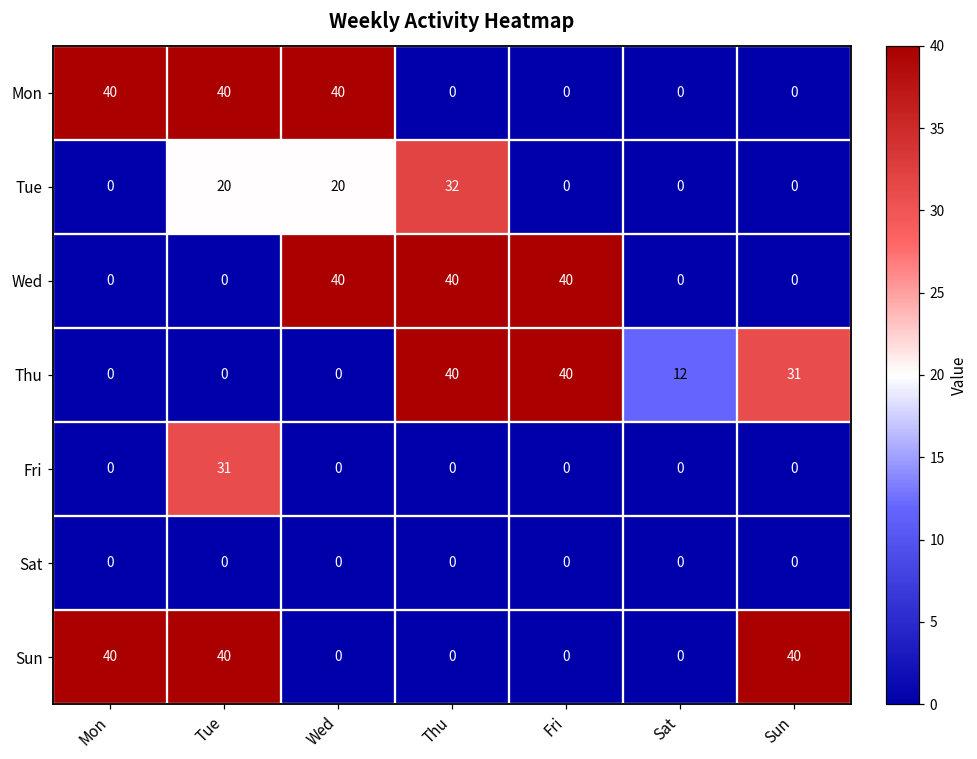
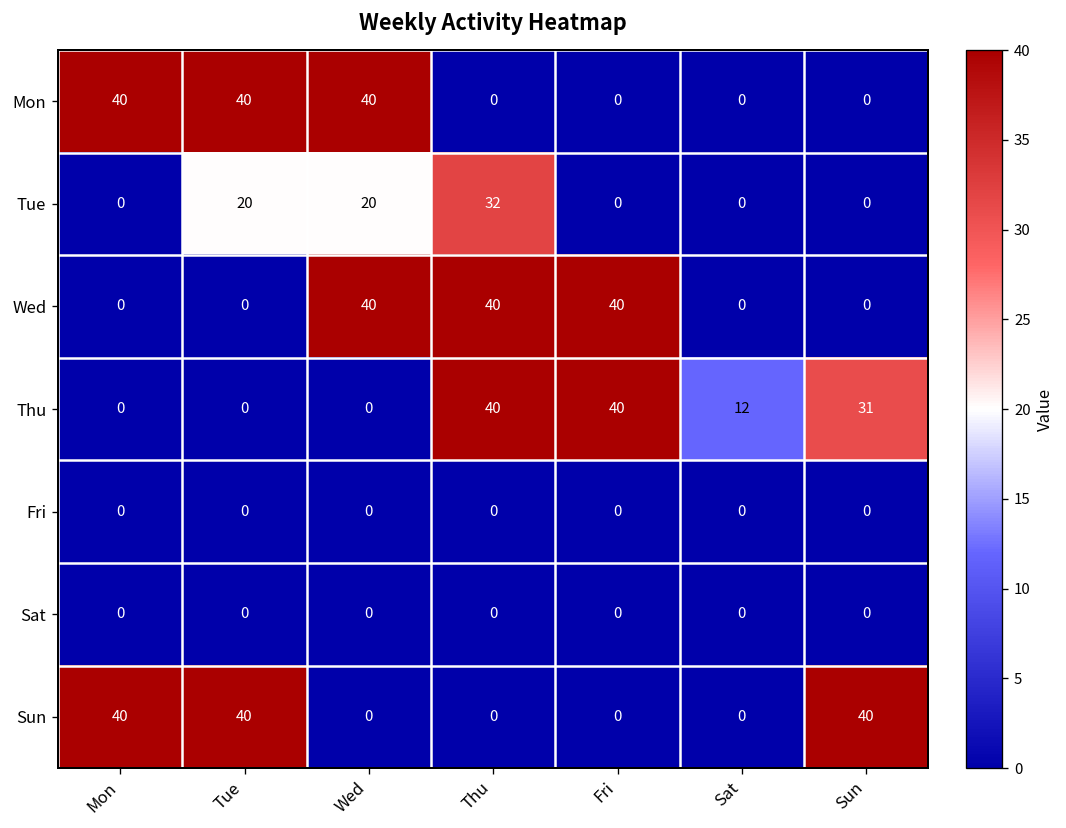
Fri, Tue: 31 -> 0
